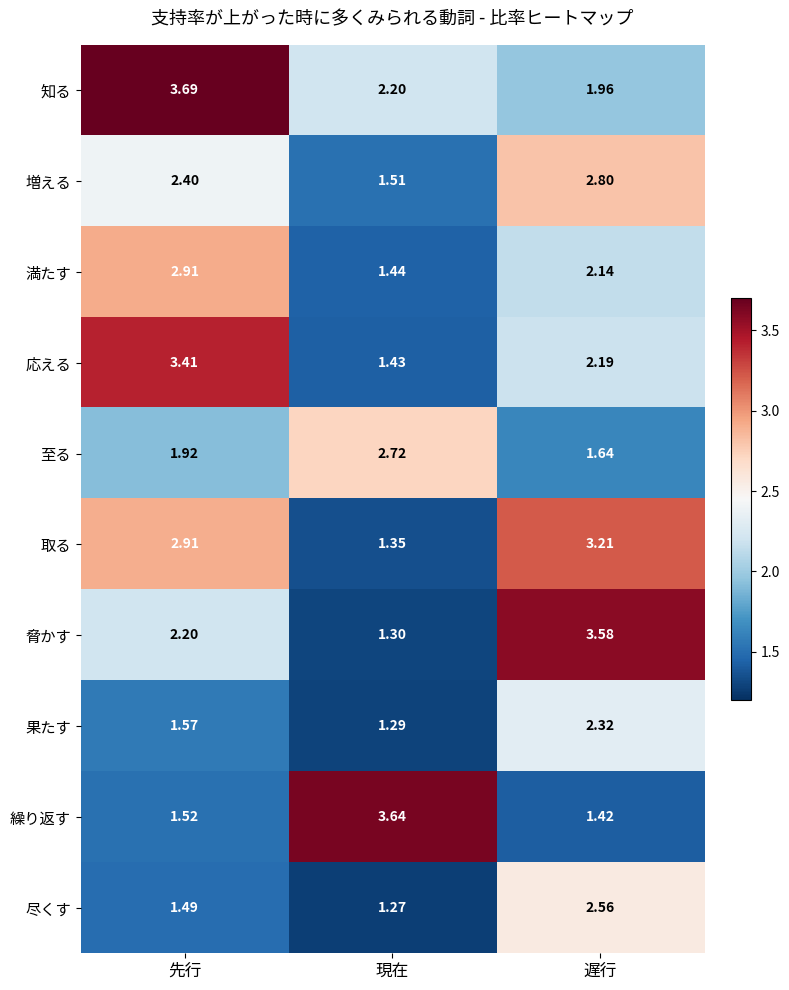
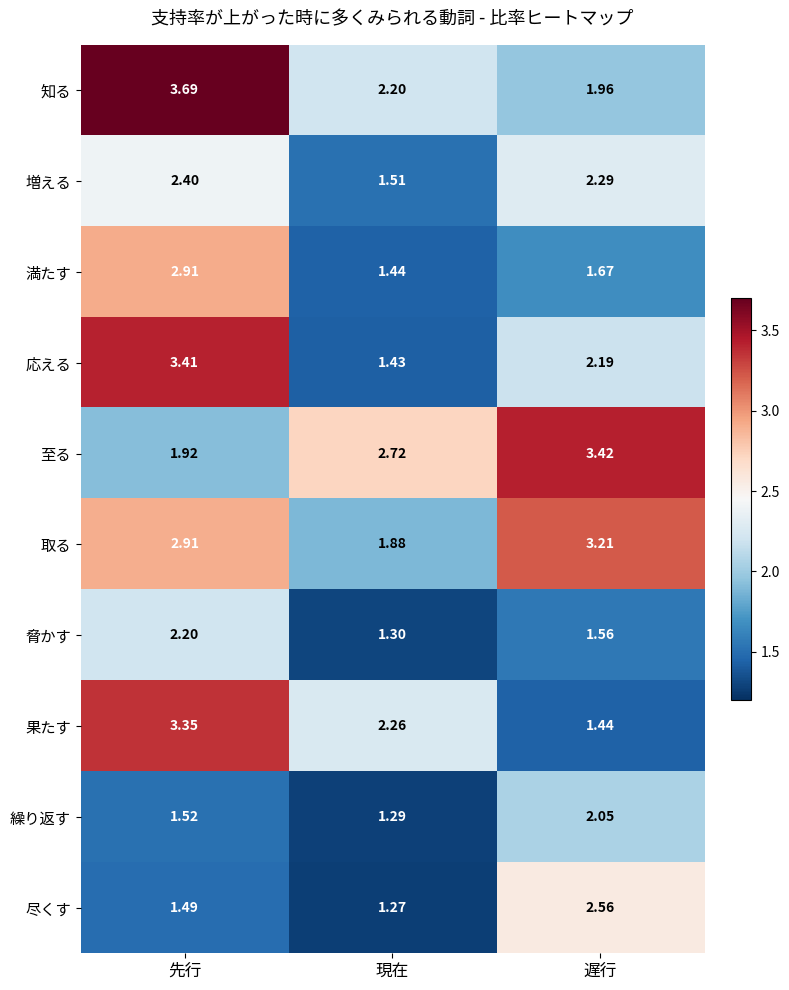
増える, 遅行: 2.80 -> 2.29
満たす, 遅行: 2.14 -> 1.67
至る, 遅行: 1.64 -> 3.42
取る, 現在: 1.35 -> 1.88
脅かす, 遅行: 3.58 -> 1.56
果たす, 先行: 1.57 -> 3.35
果たす, 現在: 1.29 -> 2.26
果たす, 遅行: 2.32 -> 1.44
繰り返す, 現在: 3.64 -> 1.29
繰り返す, 遅行: 1.42 -> 2.05
